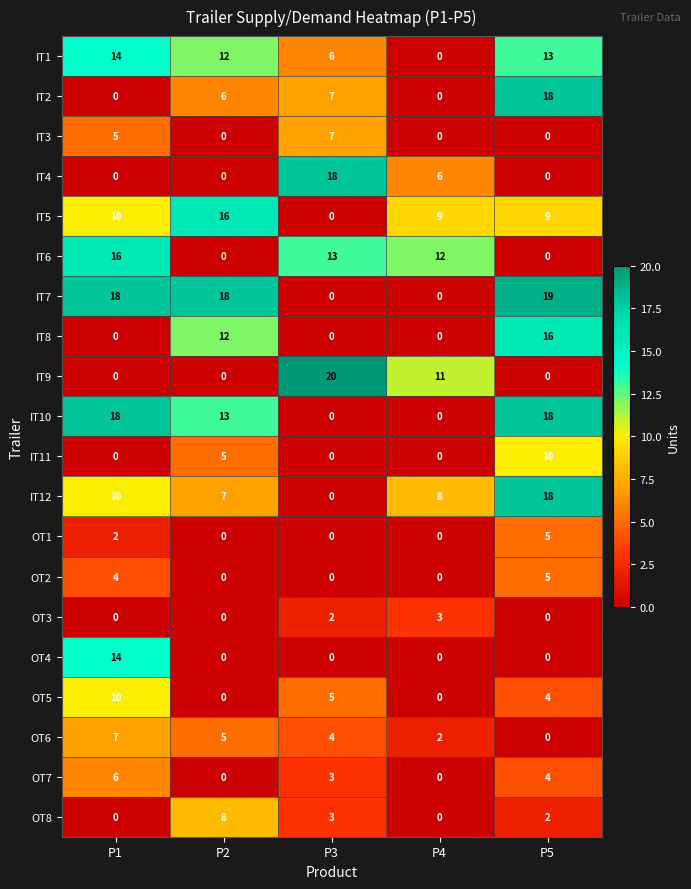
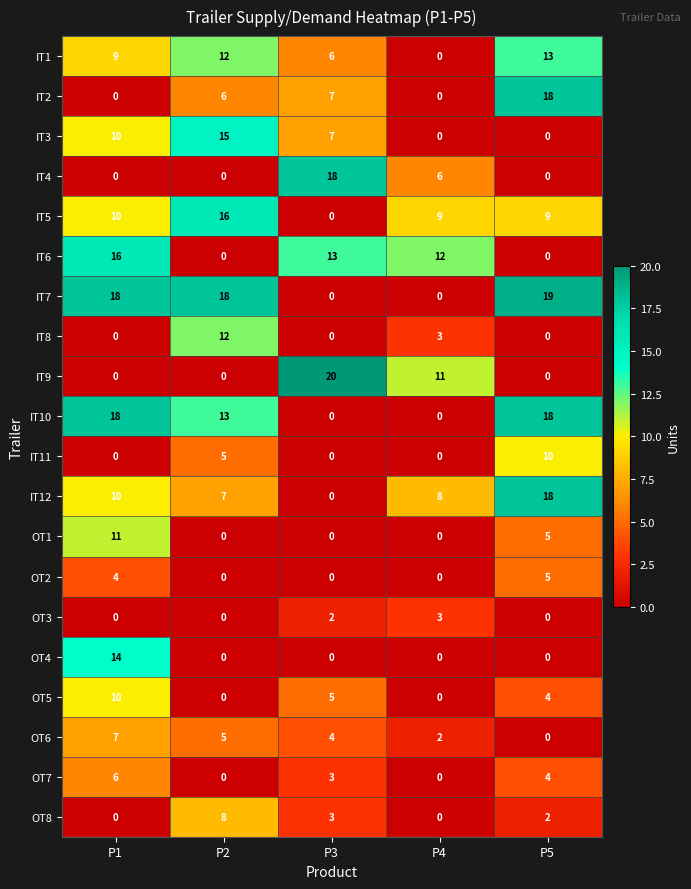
IT1, P1: 14 -> 9
IT3, P1: 5 -> 10
IT3, P2: 0 -> 15
IT8, P4: 0 -> 3
IT8, P5: 16 -> 0
OT1, P1: 2 -> 11
